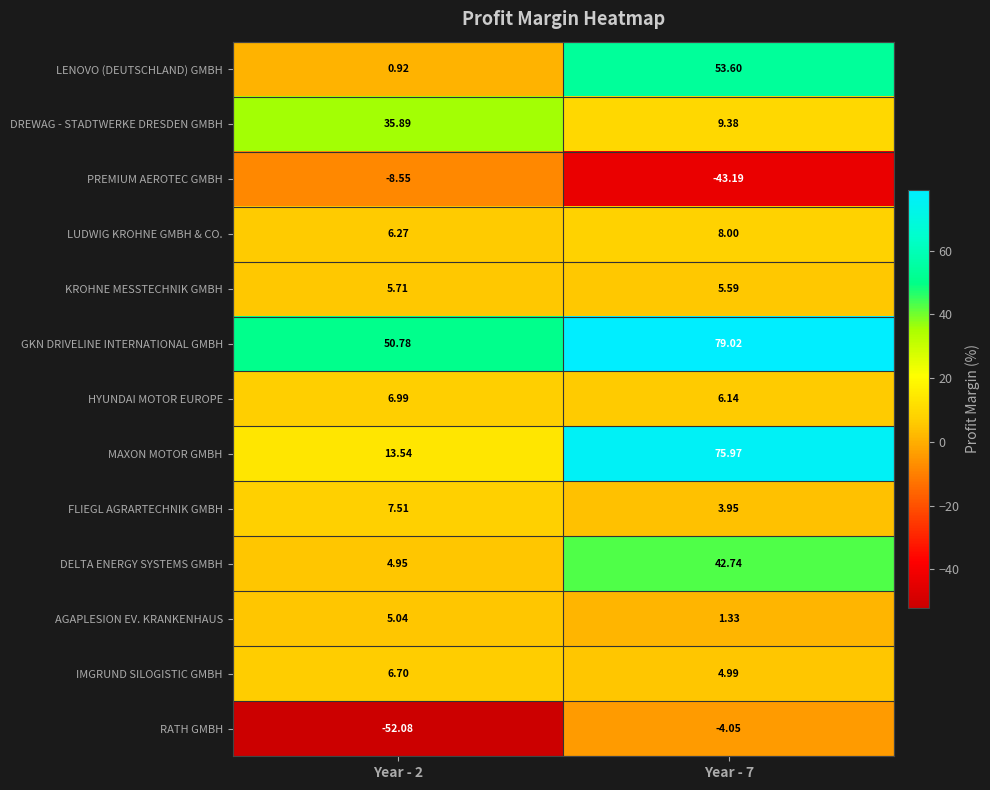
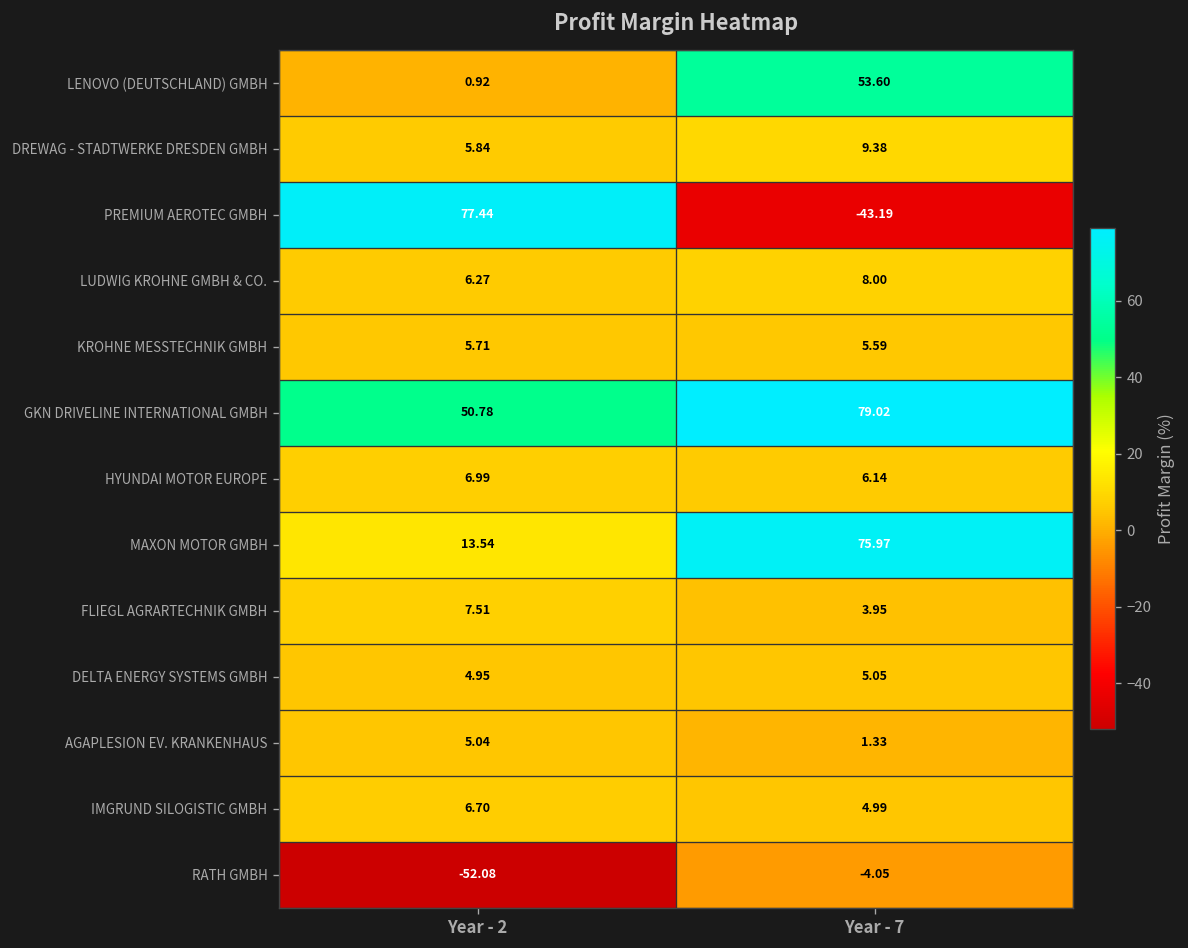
DREWAG - STADTWERKE DRESDEN GMBH, Year - 2: 35.89 -> 5.84
PREMIUM AEROTEC GMBH, Year - 2: -8.55 -> 77.44
DELTA ENERGY SYSTEMS GMBH, Year - 7: 42.74 -> 5.05
